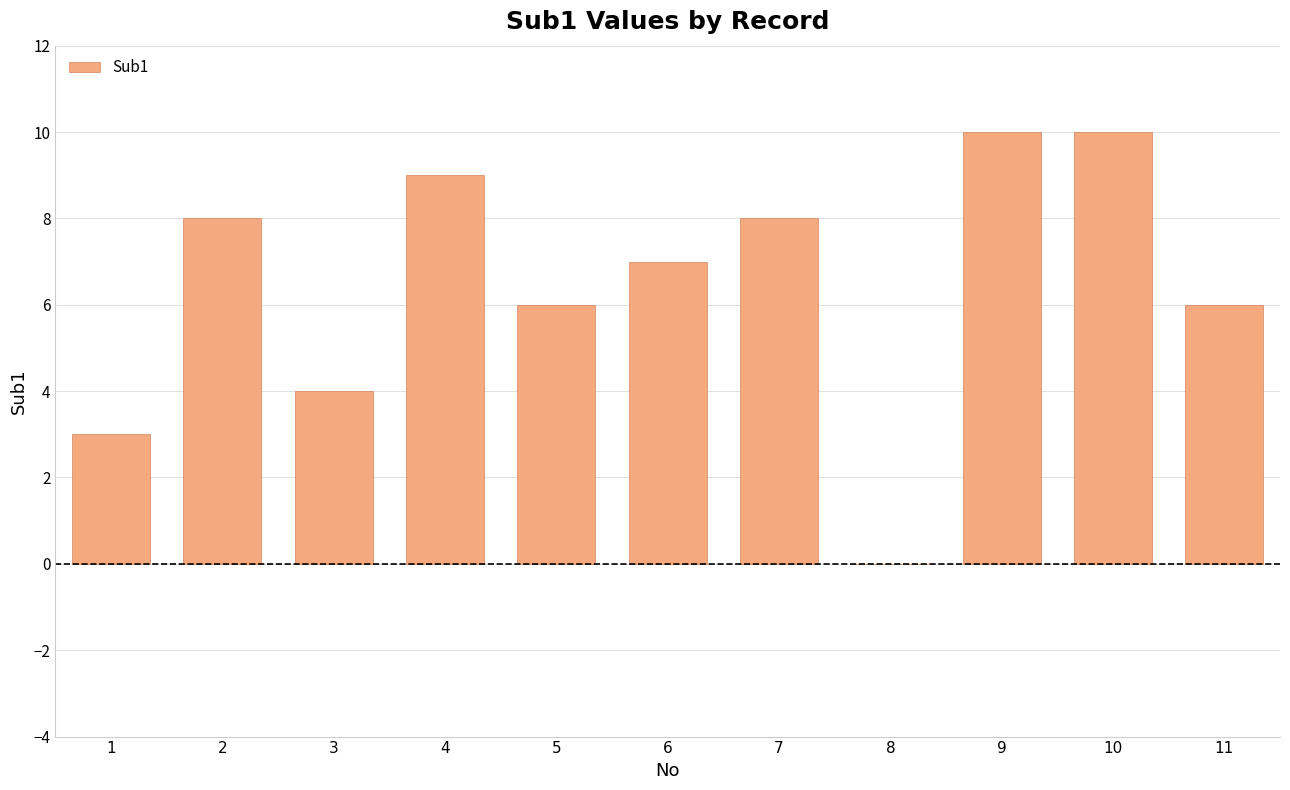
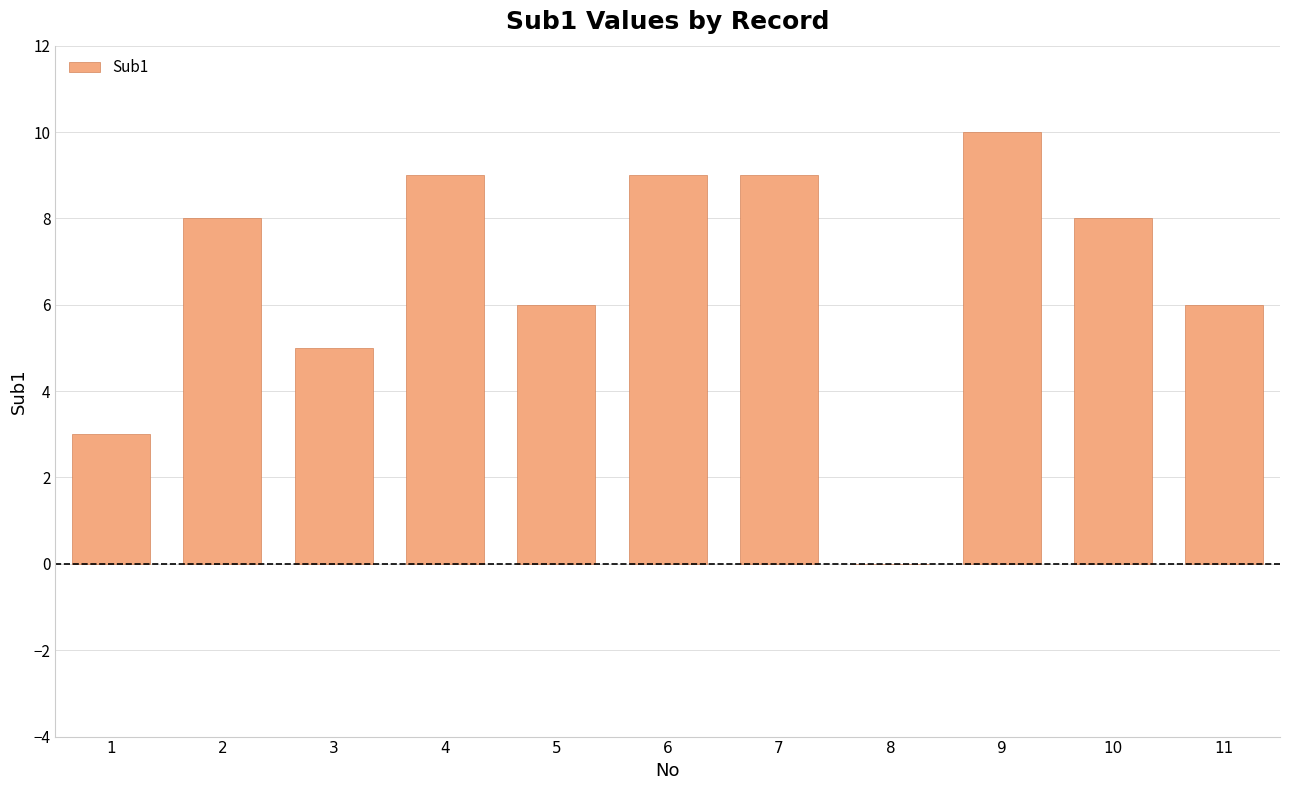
3: 4 -> 5
6: 7 -> 9
7: 8 -> 9
10: 10 -> 8
